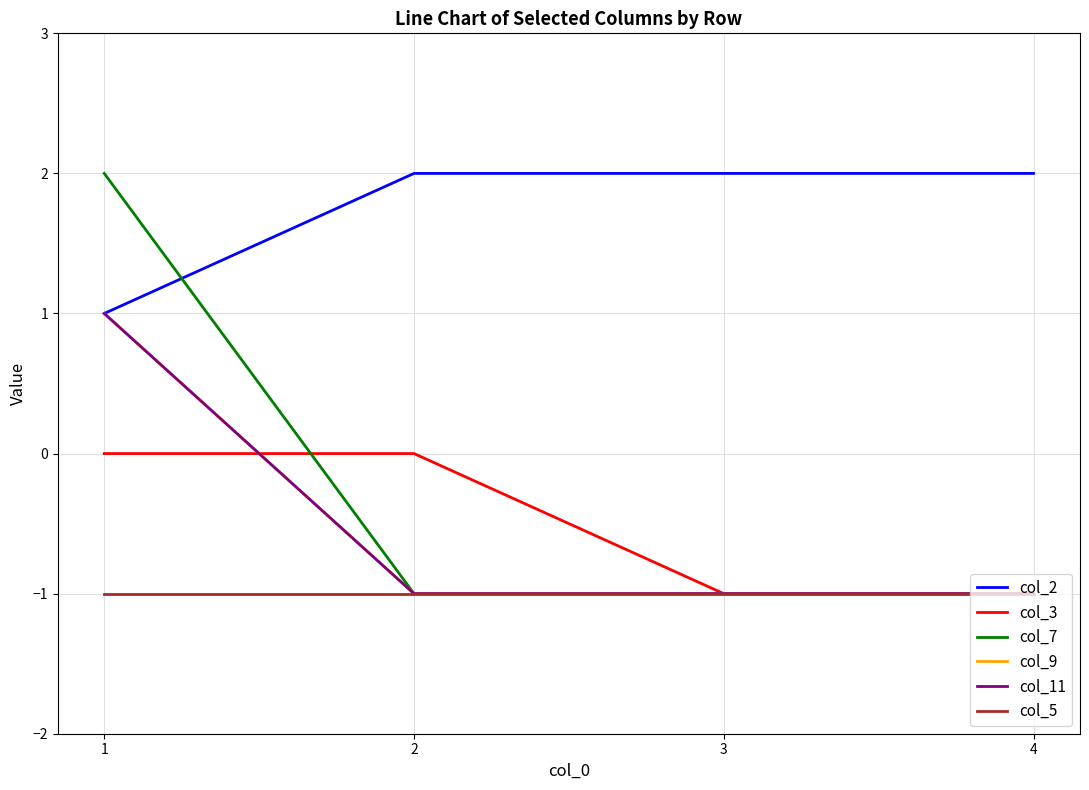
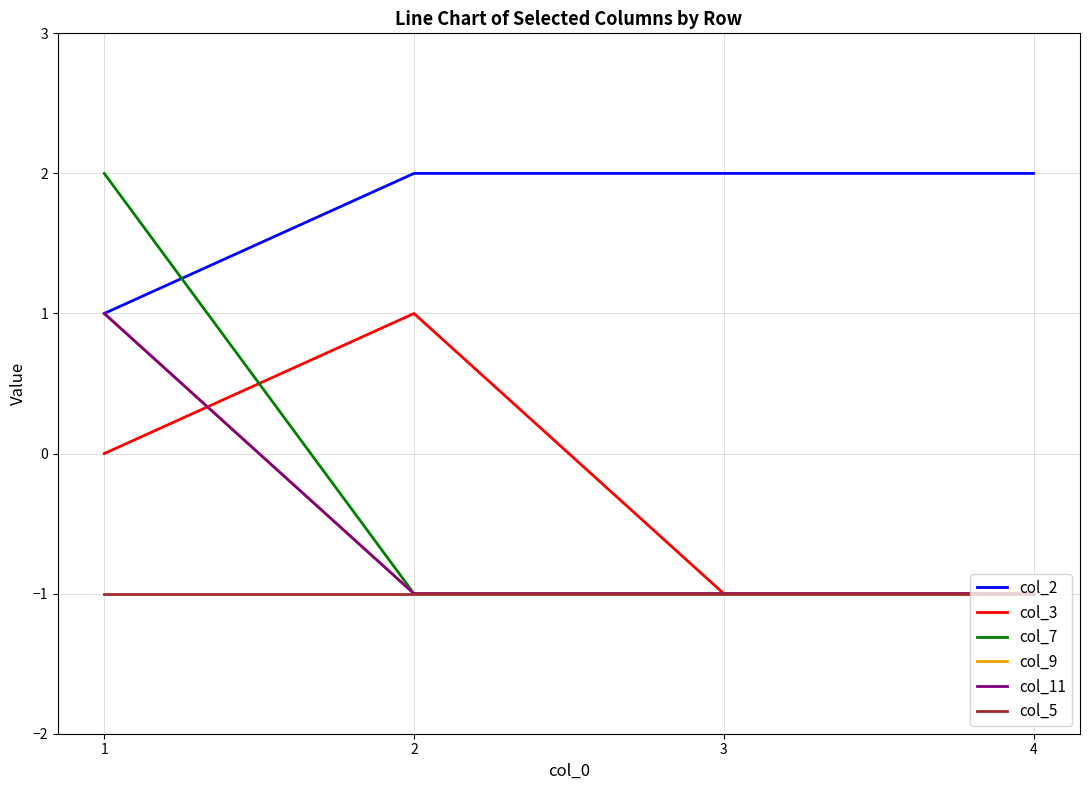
col_3, 2: 0 -> 1
